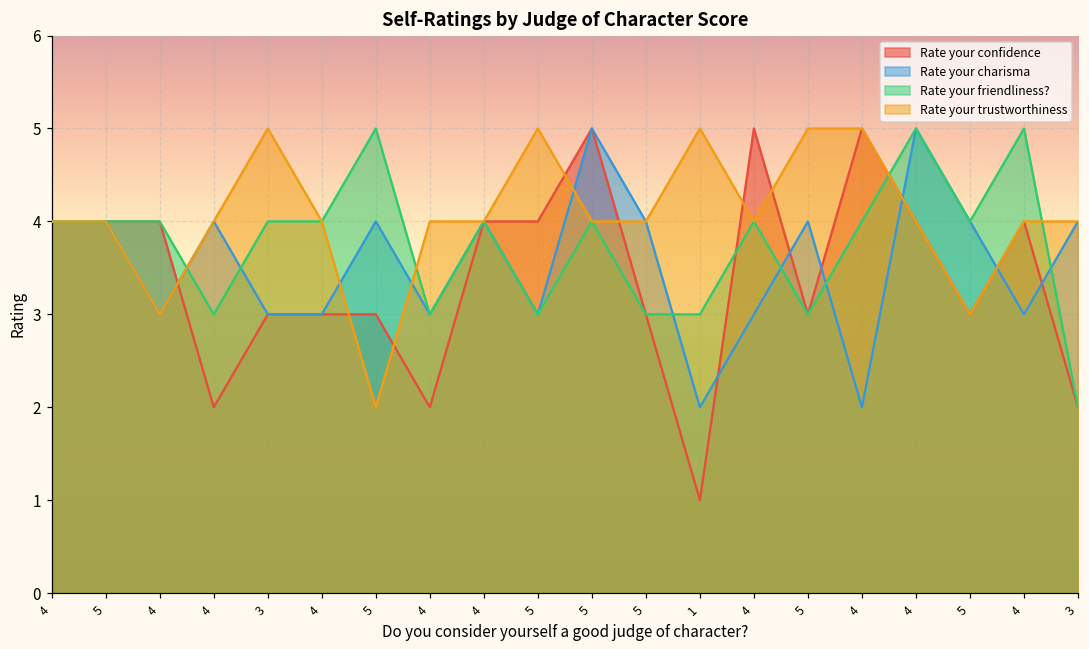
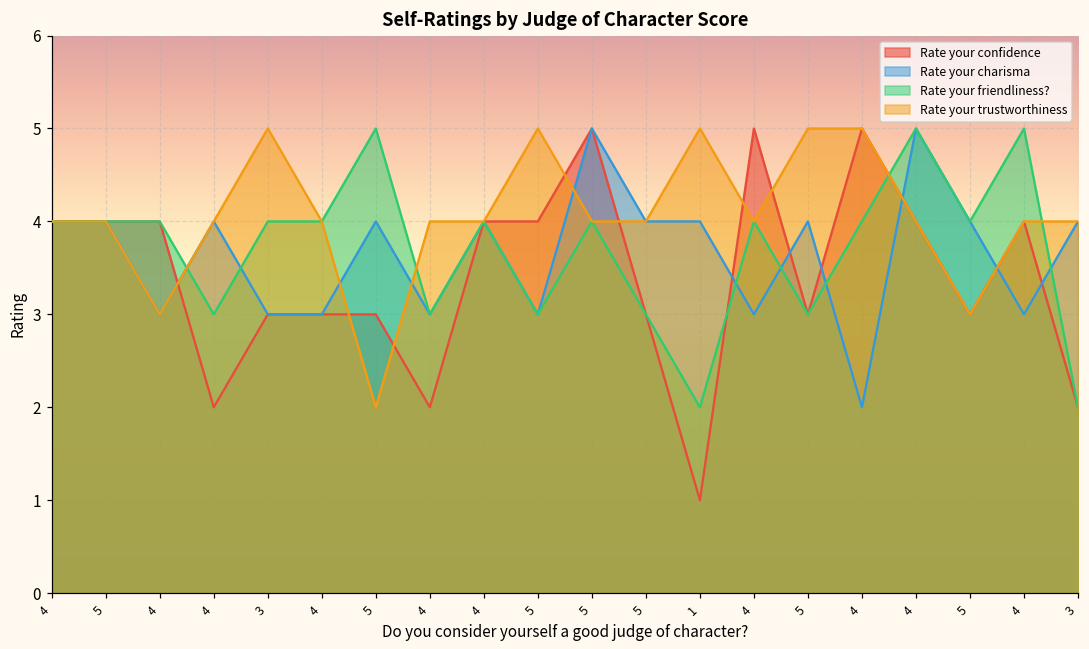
Rate your charisma, 1: 2 -> 4
Rate your friendliness?, 1: 3 -> 2
